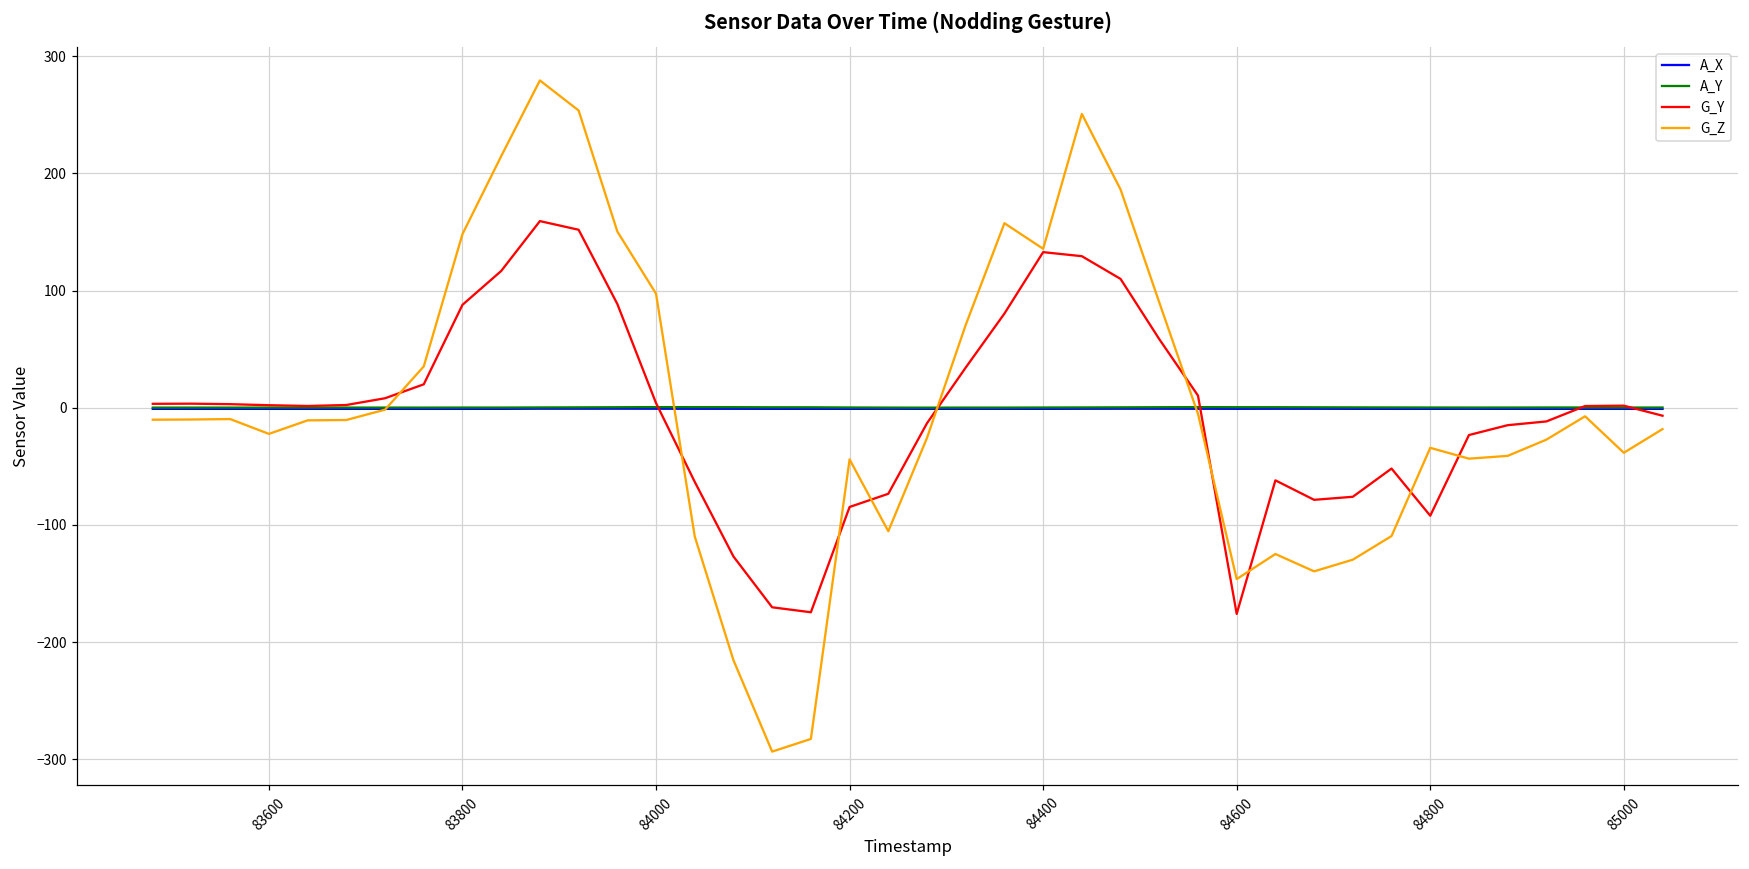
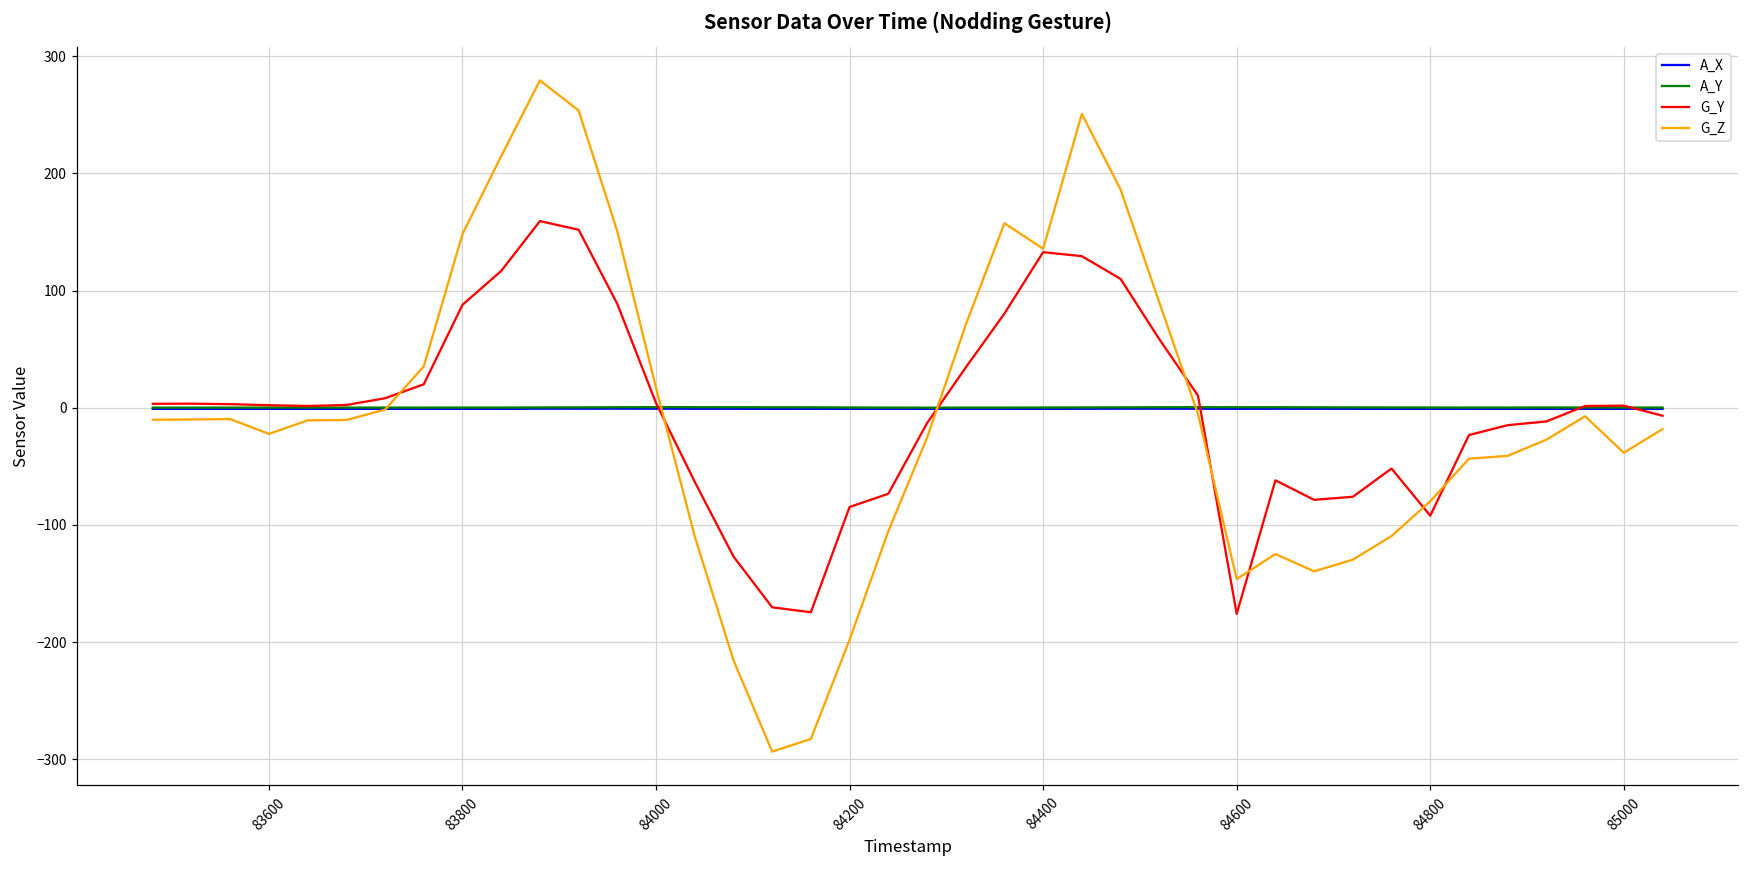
G_Z, 84000: 97 -> 17
G_Z, 84200: -44 -> -198
G_Z, 84800: -34 -> -80
